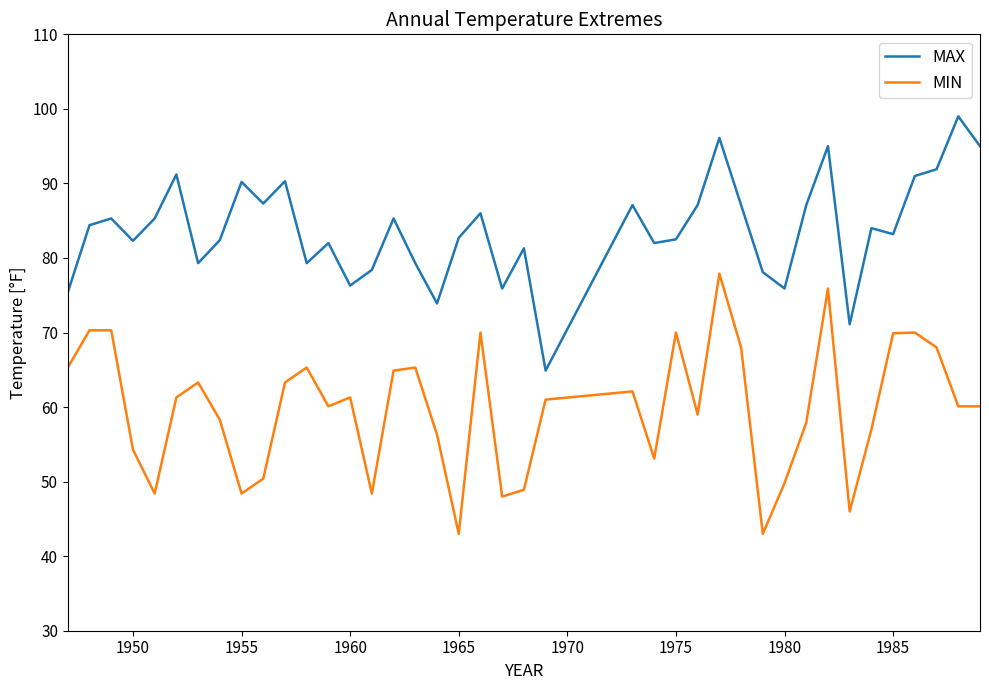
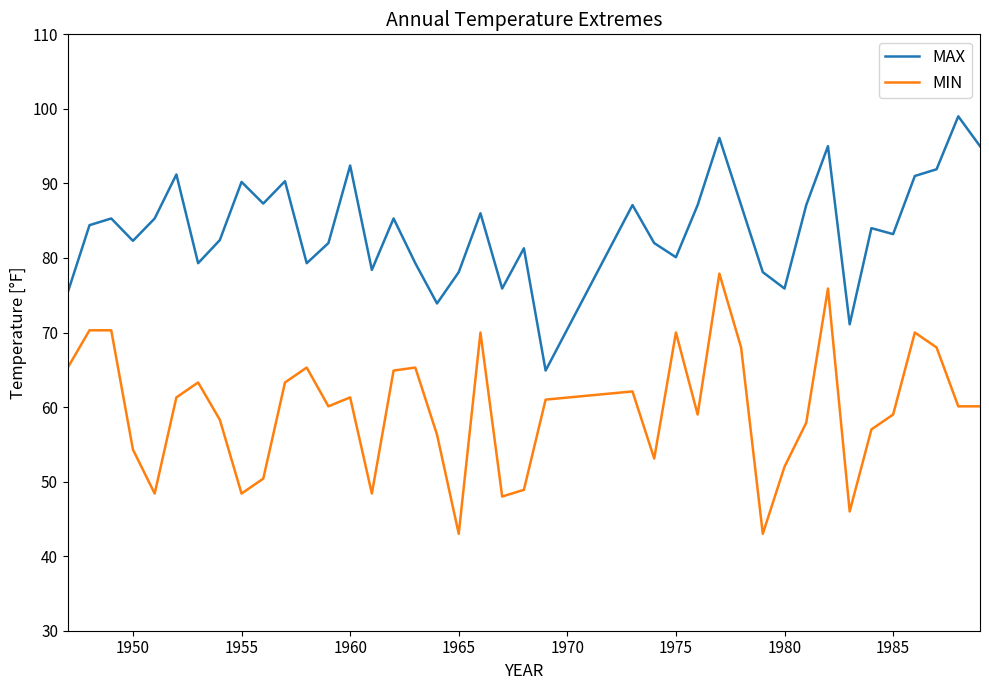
MAX, 1960: 76 -> 92
MAX, 1965: 83 -> 78
MAX, 1975: 83 -> 80
MIN, 1980: 50 -> 52
MIN, 1985: 70 -> 59
